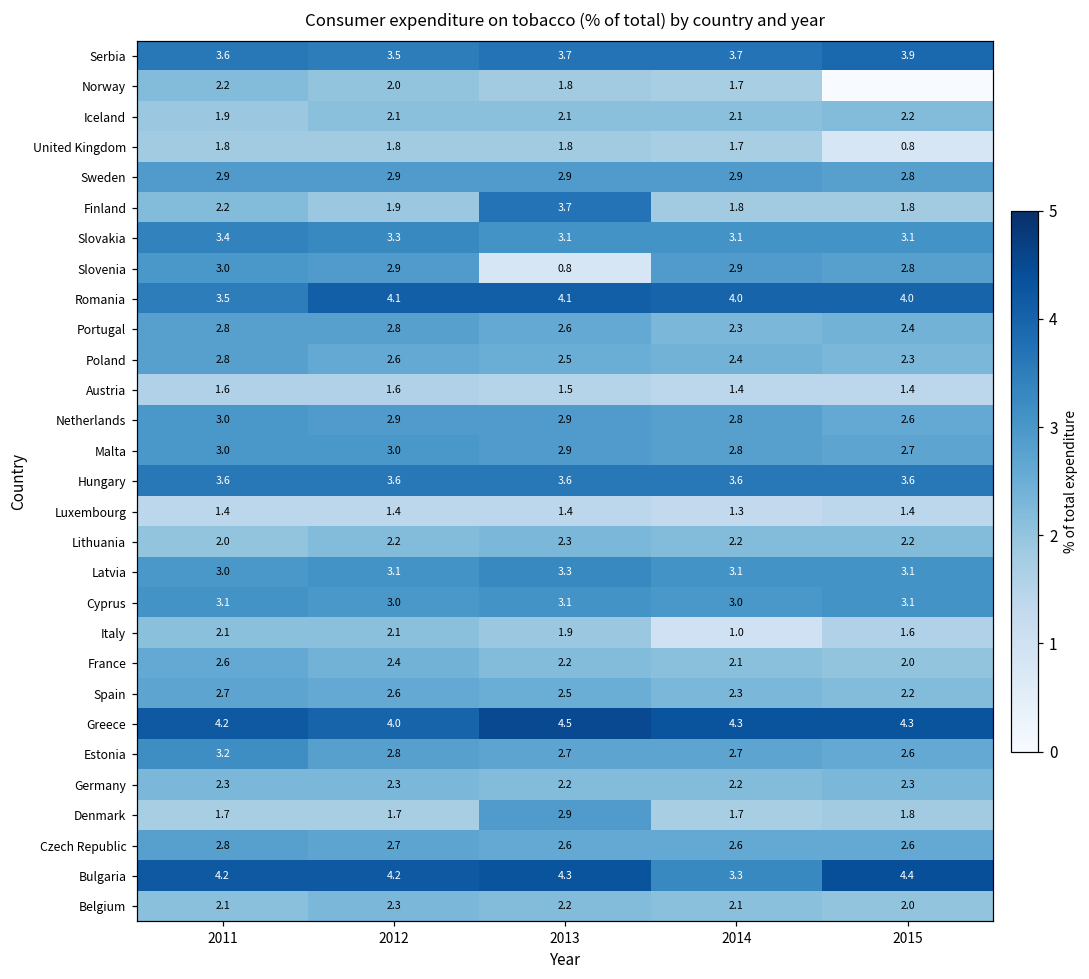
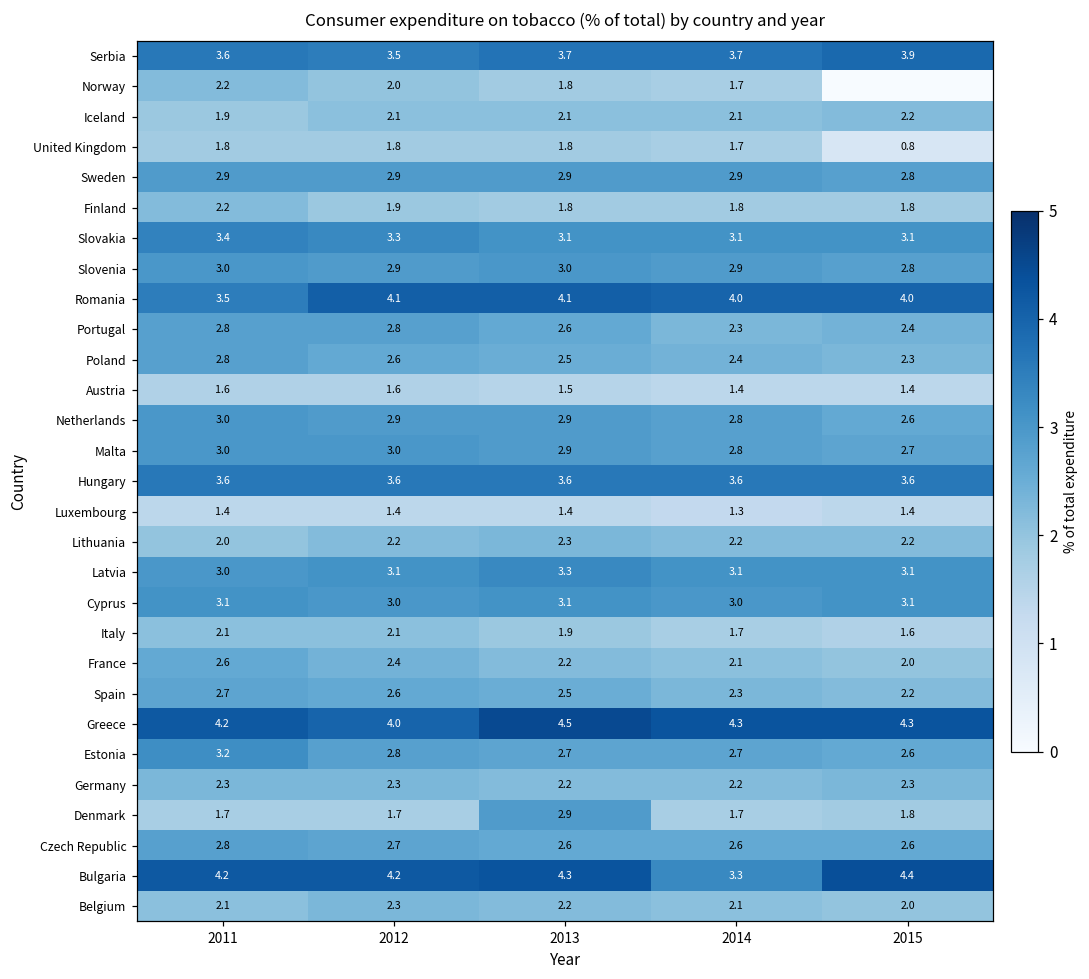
Finland, 2013: 3.7 -> 1.8
Slovenia, 2013: 0.8 -> 3.0
Italy, 2014: 1.0 -> 1.7
